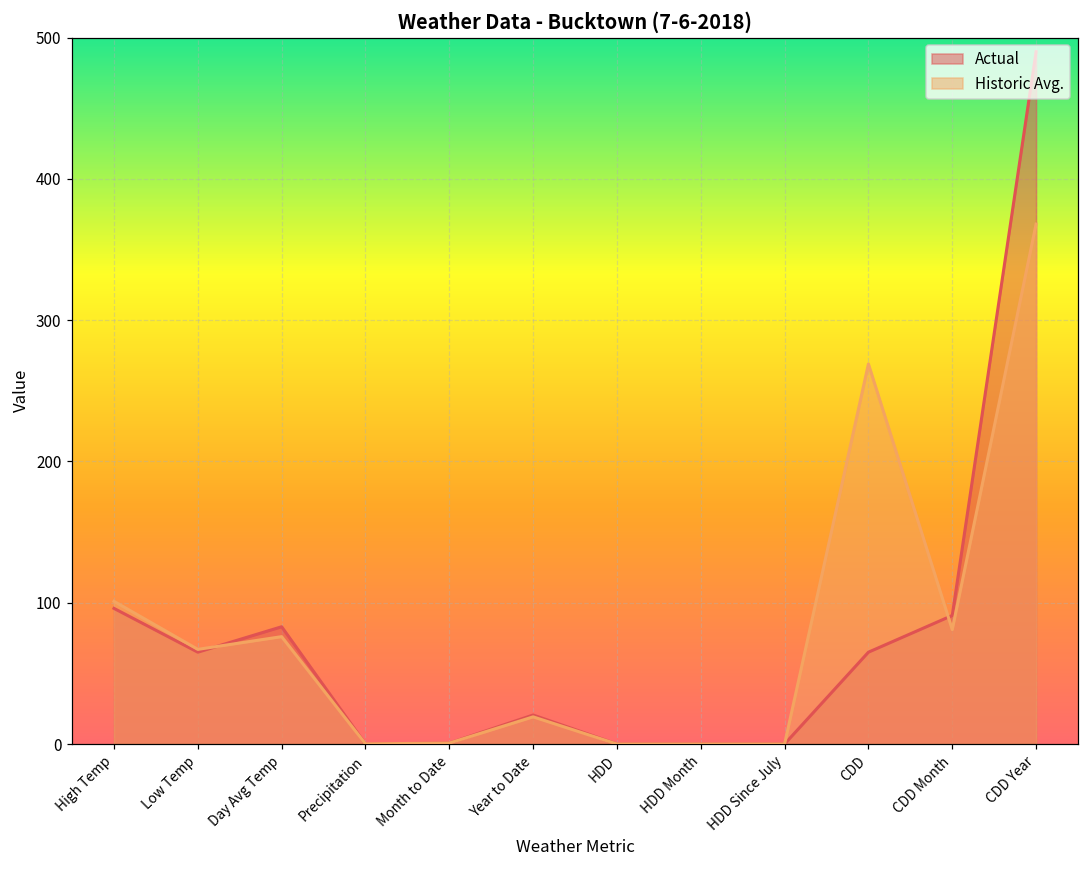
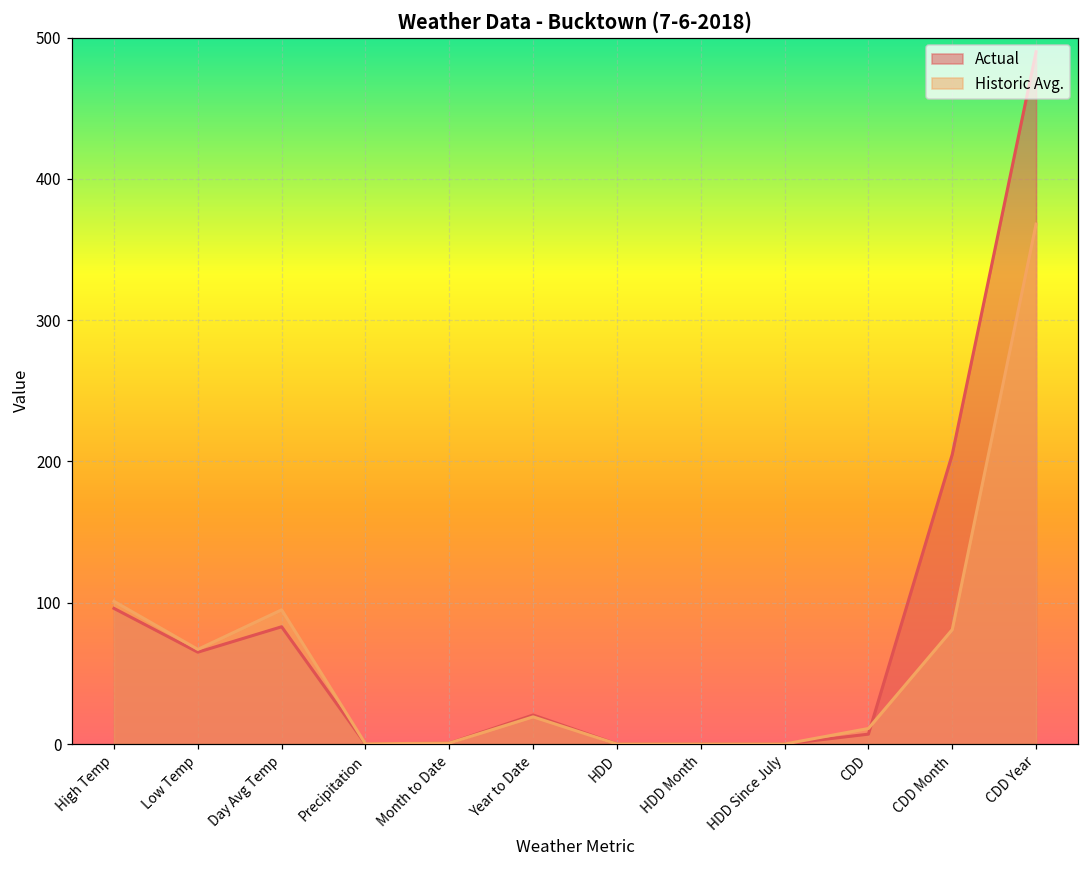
Historic Avg., Day Avg Temp: 76 -> 95
Actual, CDD: 65 -> 7
Historic Avg., CDD: 269 -> 11
Actual, CDD Month: 91 -> 205
